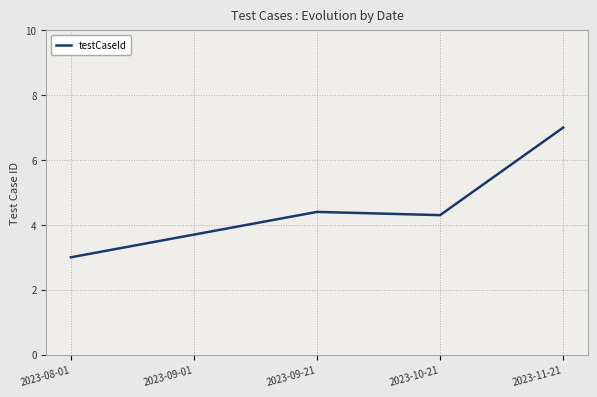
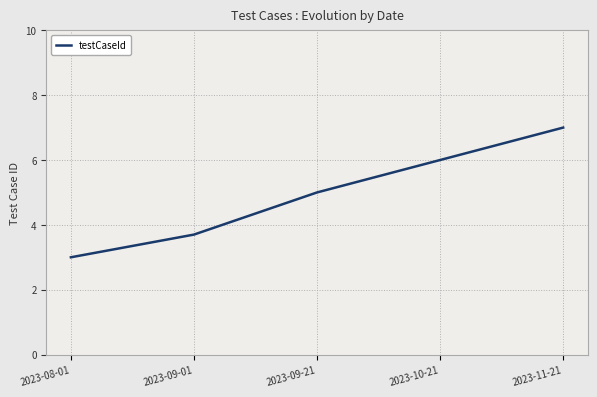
2023-09-21: 4.4 -> 5.0
2023-10-21: 4.3 -> 6.0
